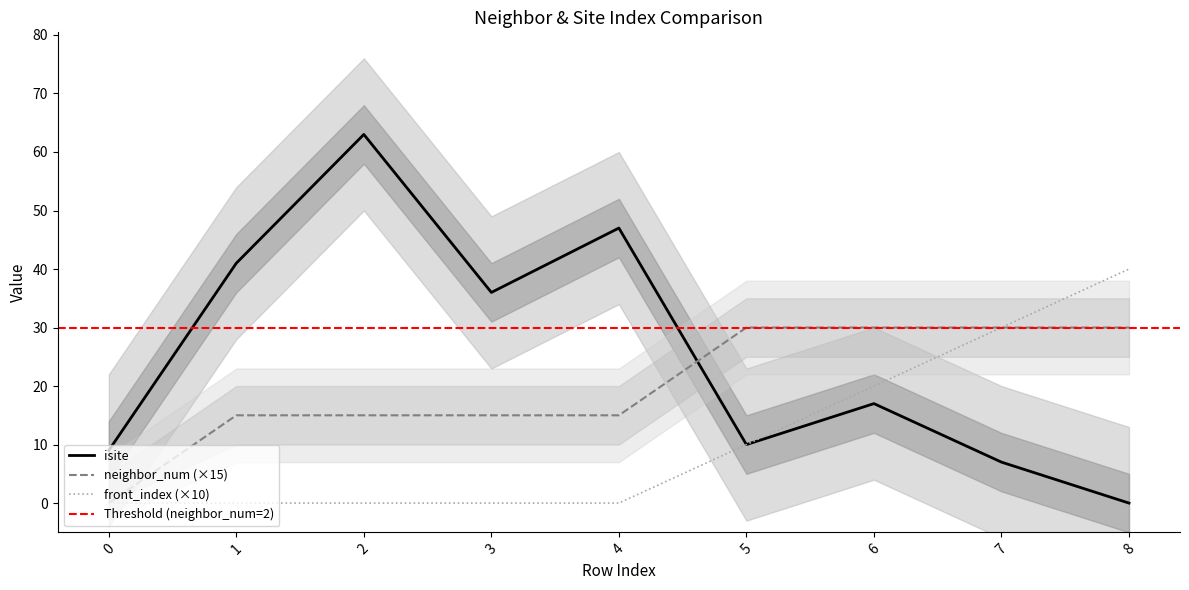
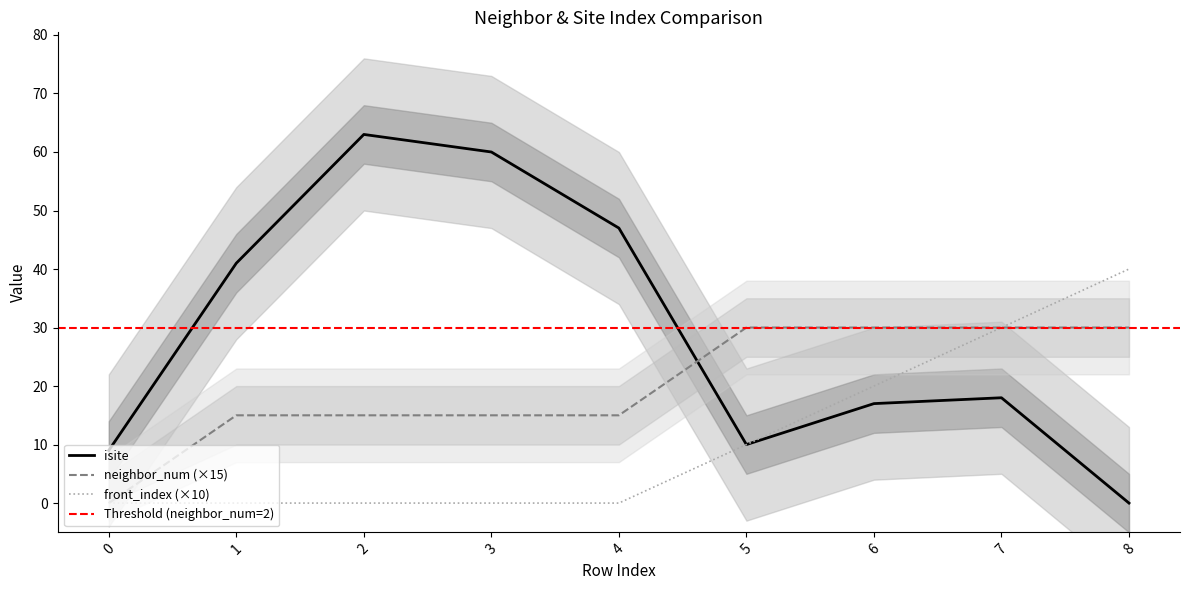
isite, 3: 36 -> 60
isite, 7: 7 -> 18
